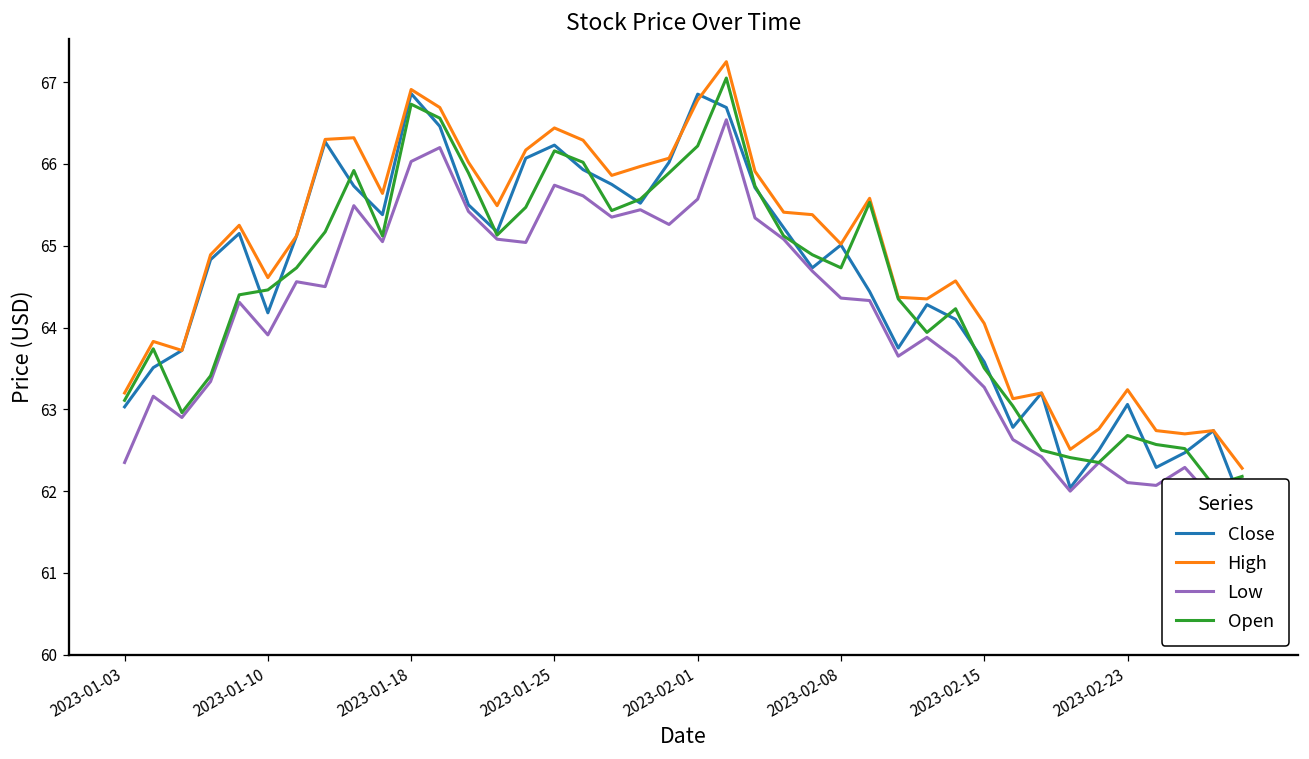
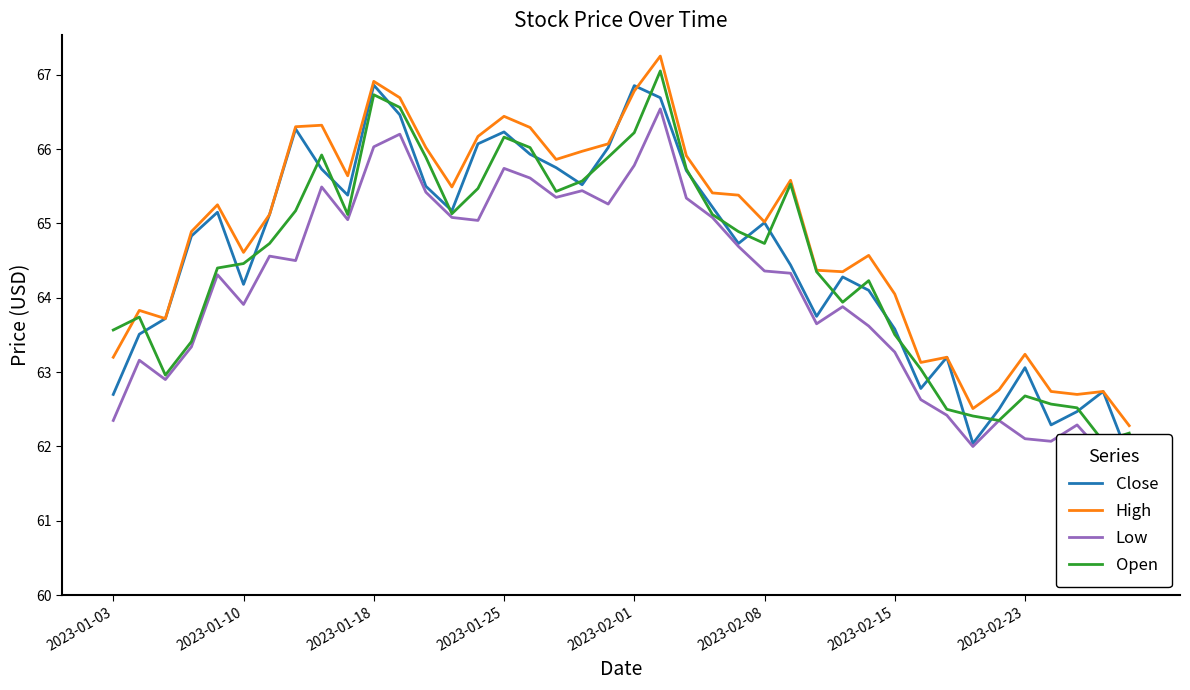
Close, 2023-01-03: 63.0 -> 62.7
Open, 2023-01-03: 63.1 -> 63.6
Low, 2023-02-01: 65.6 -> 65.8
